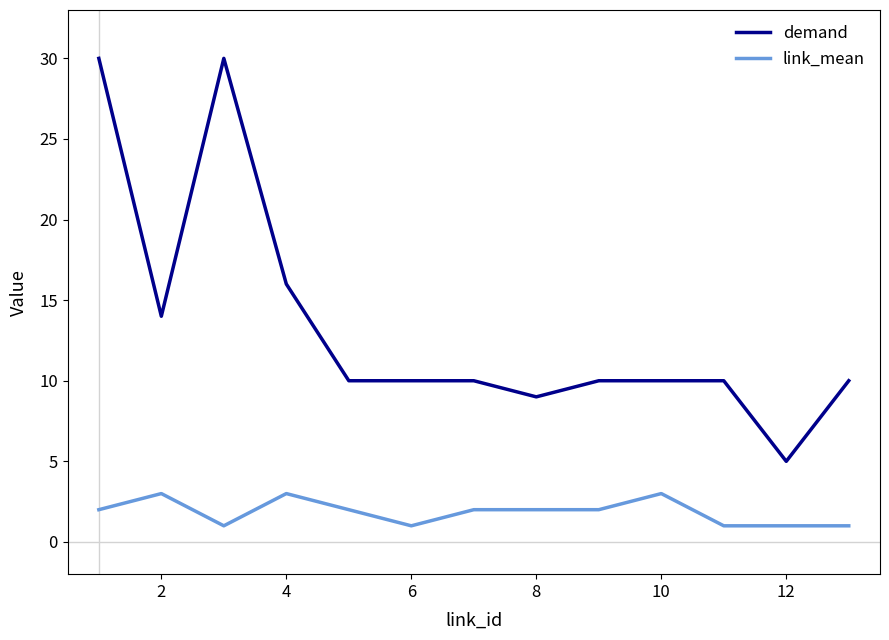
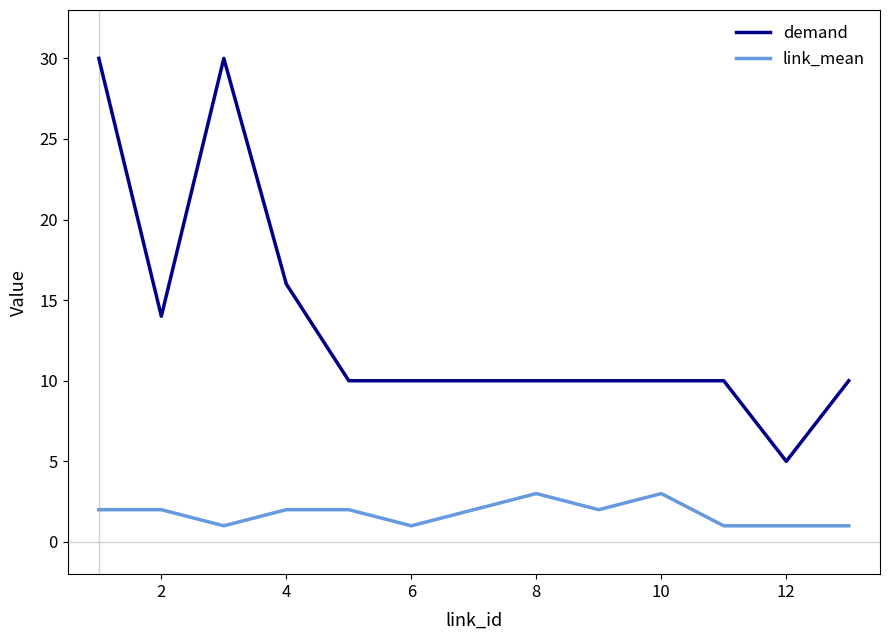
link_mean, 2: 3 -> 2
link_mean, 4: 3 -> 2
demand, 8: 9 -> 10
link_mean, 8: 2 -> 3
